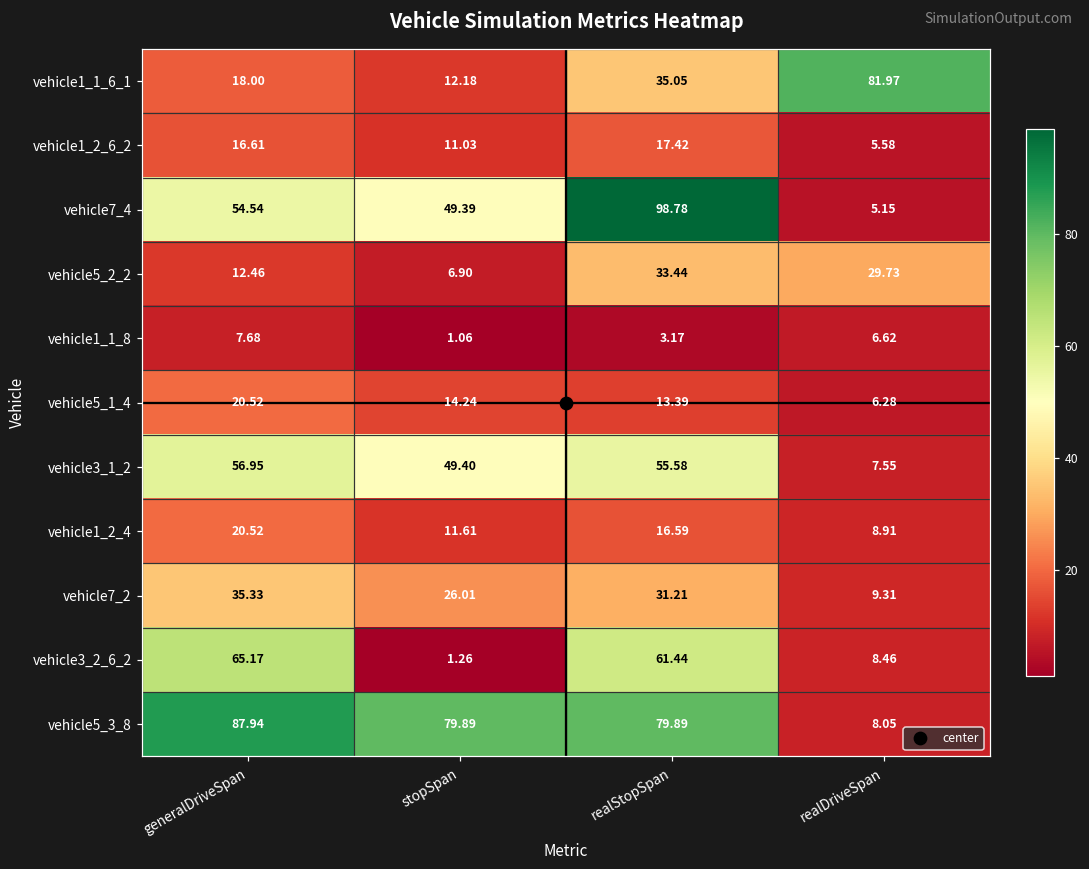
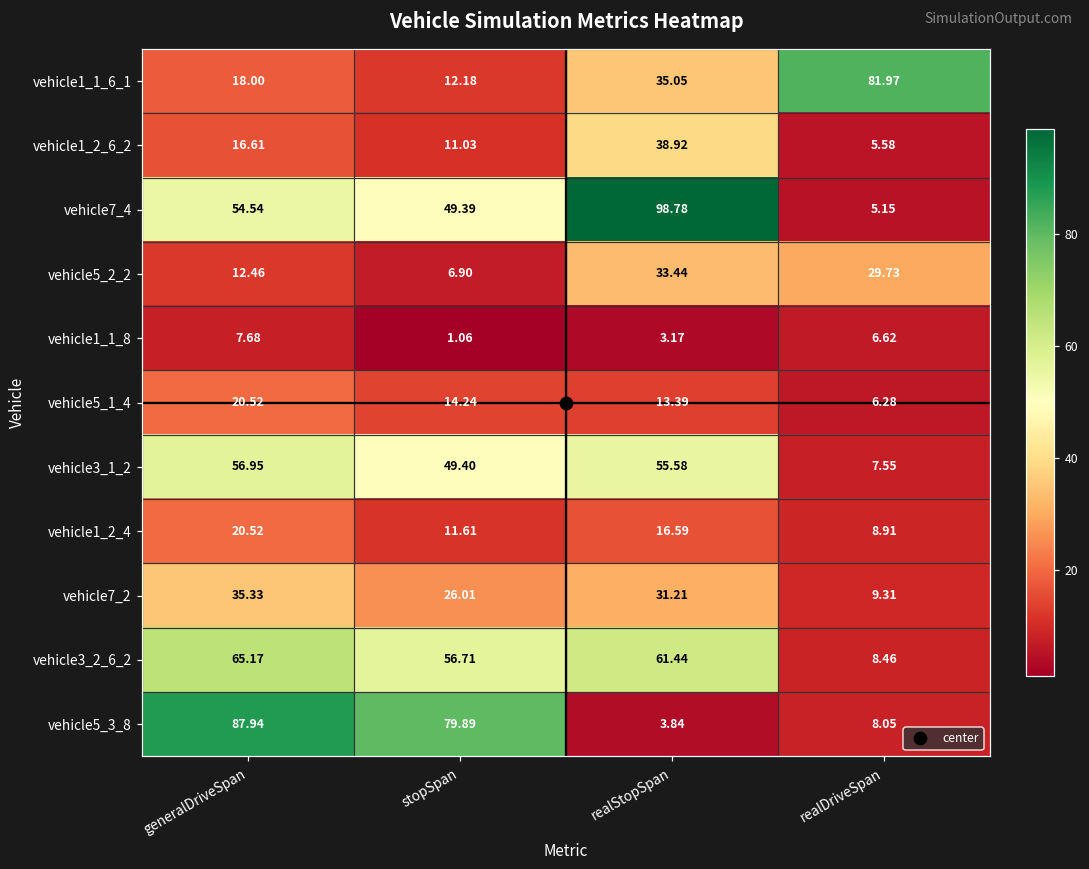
vehicle1_2_6_2, realStopSpan: 17.42 -> 38.92
vehicle3_2_6_2, stopSpan: 1.26 -> 56.71
vehicle5_3_8, realStopSpan: 79.89 -> 3.84
